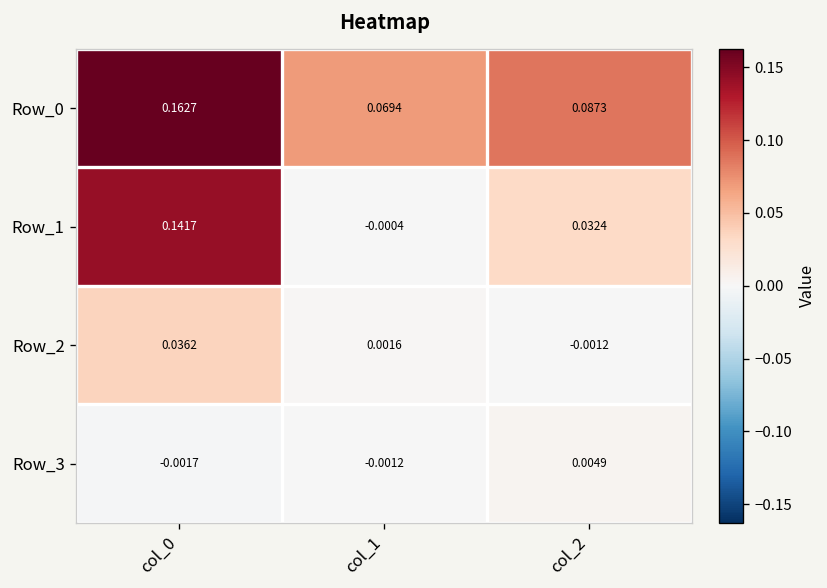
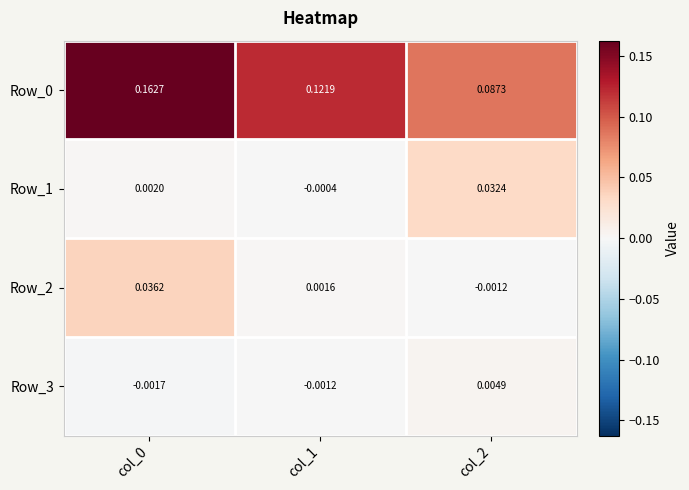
Row_0, col_1: 0.0694 -> 0.1219
Row_1, col_0: 0.1417 -> 0.0020
